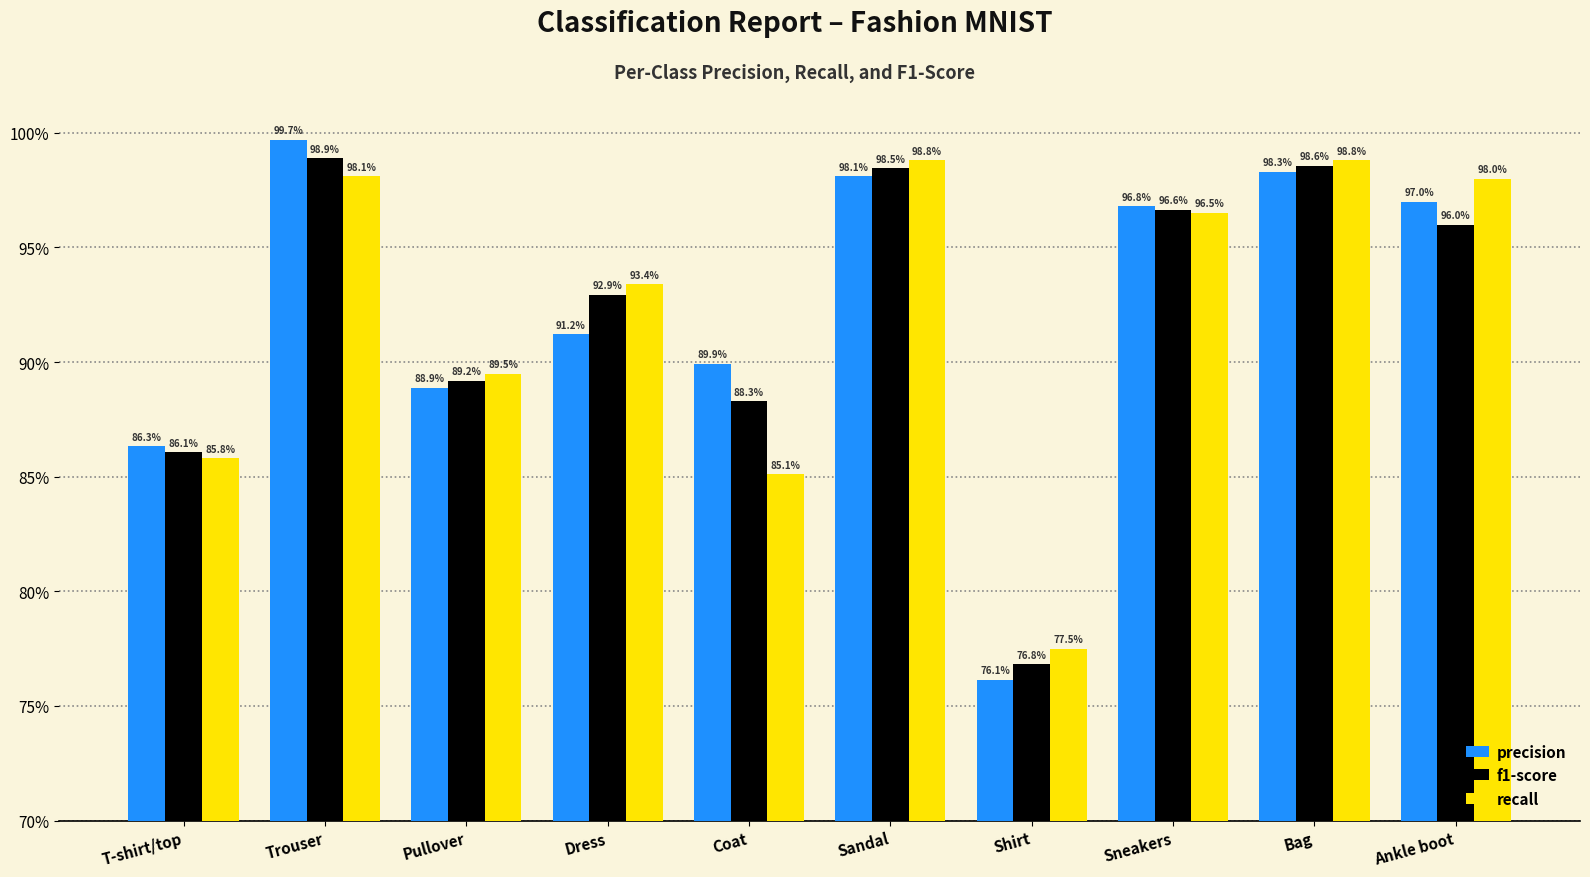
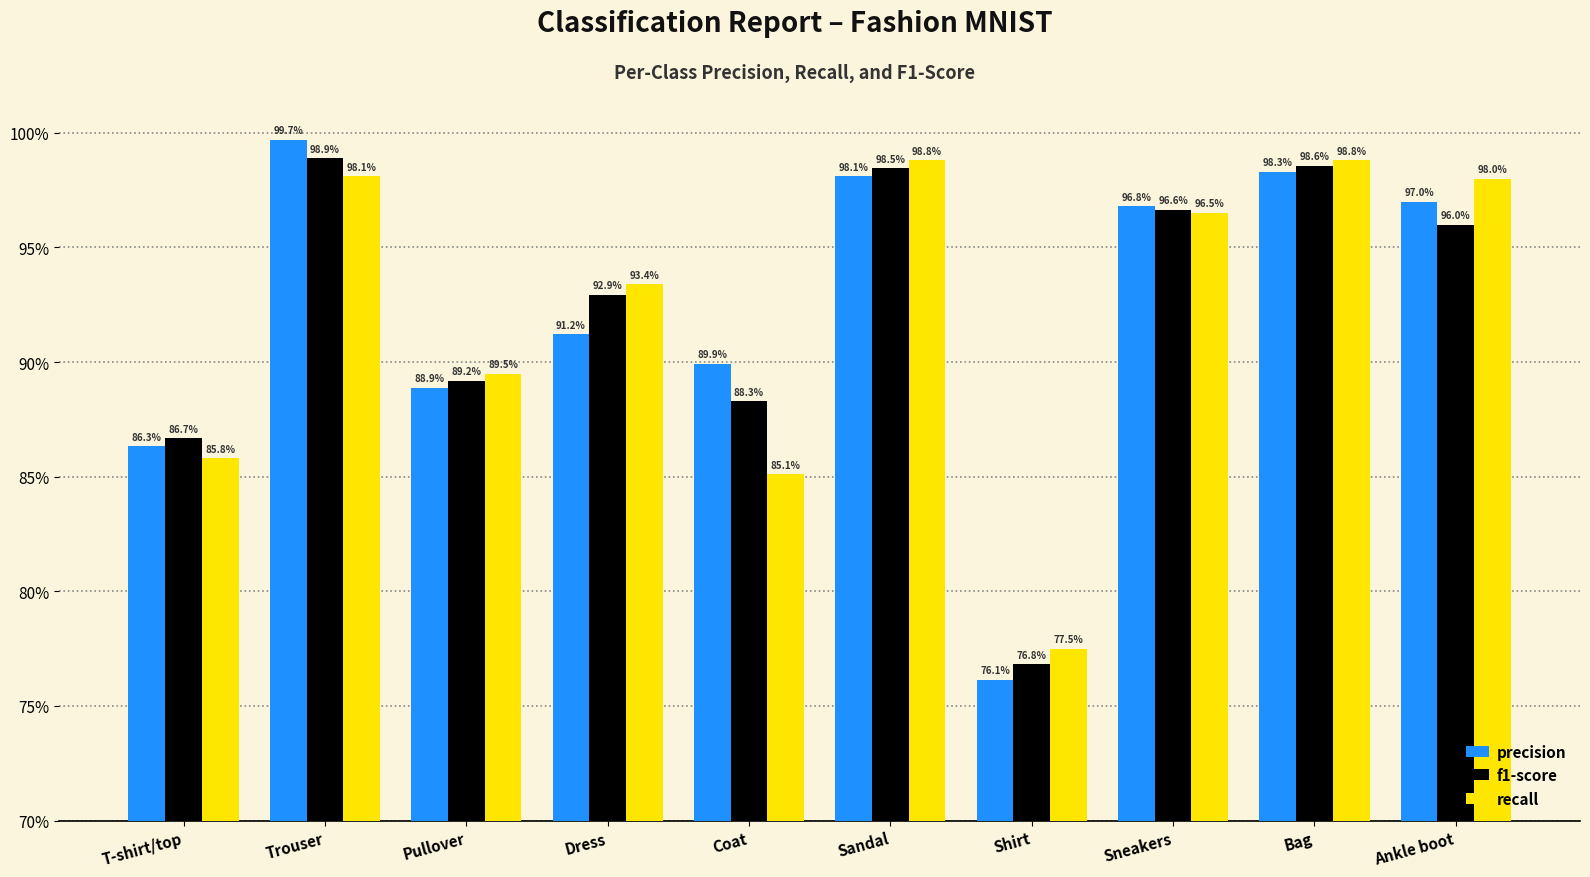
f1-score, T-shirt/top: 86.1% -> 86.7%
